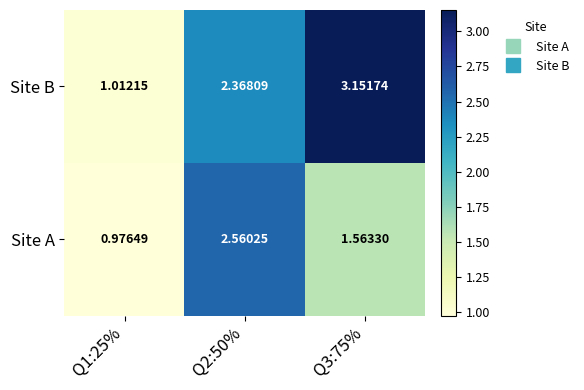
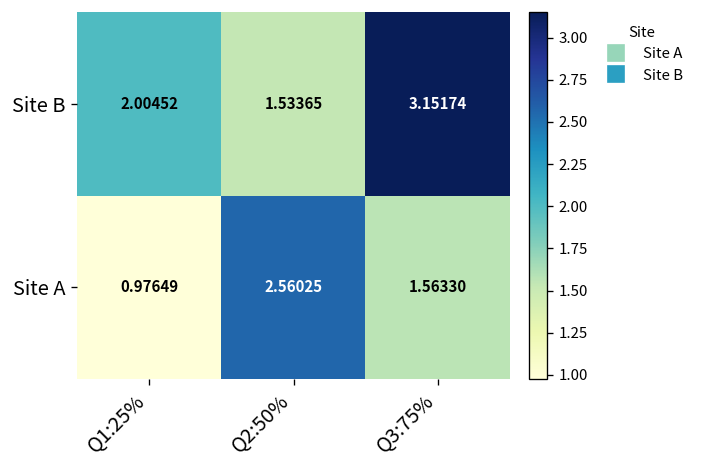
Site B, Q1:25%: 1.01215 -> 2.00452
Site B, Q2:50%: 2.36809 -> 1.53365
